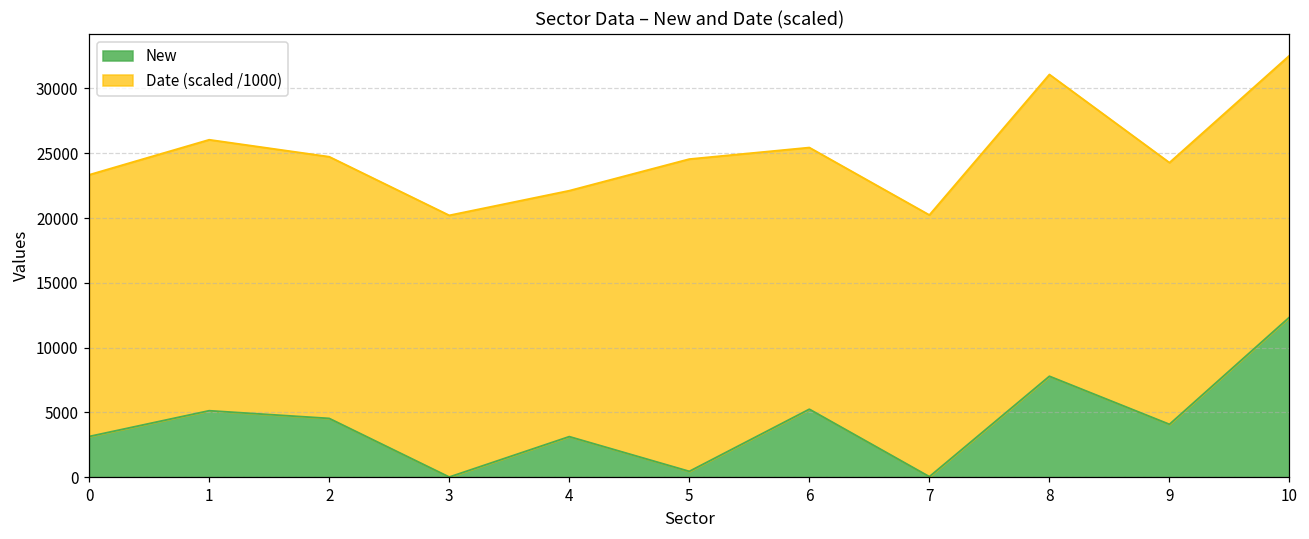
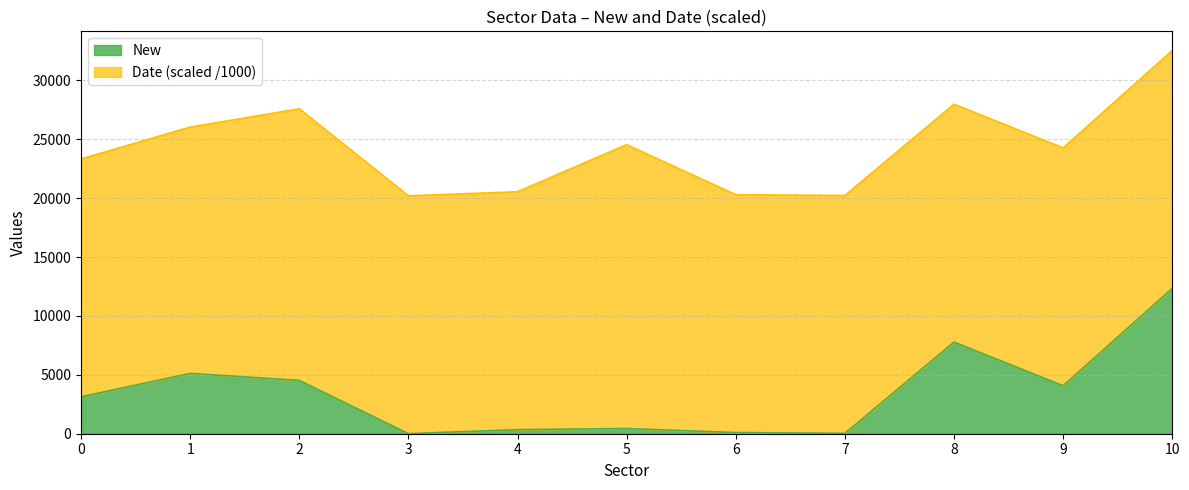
Date (scaled /1000), 2: 20200 -> 23100
New, 4: 3100 -> 300
Date (scaled /1000), 4: 19000 -> 20200
New, 6: 5200 -> 100
Date (scaled /1000), 8: 23300 -> 20200
